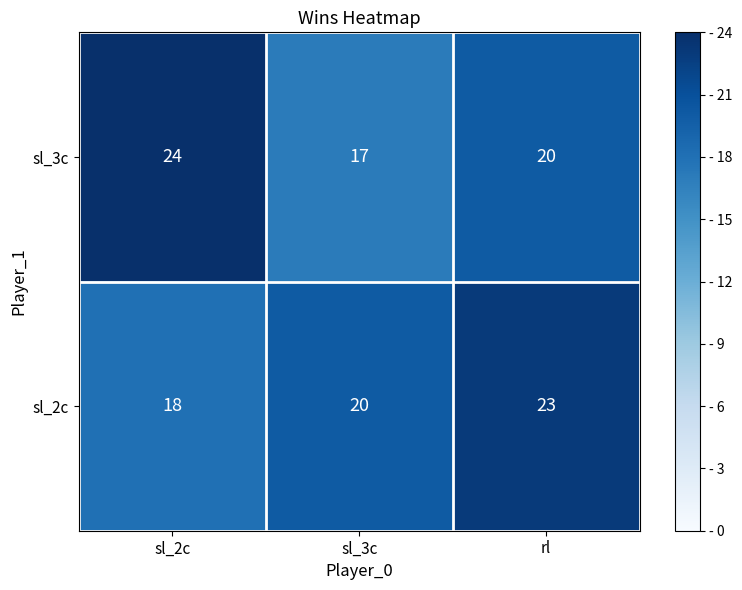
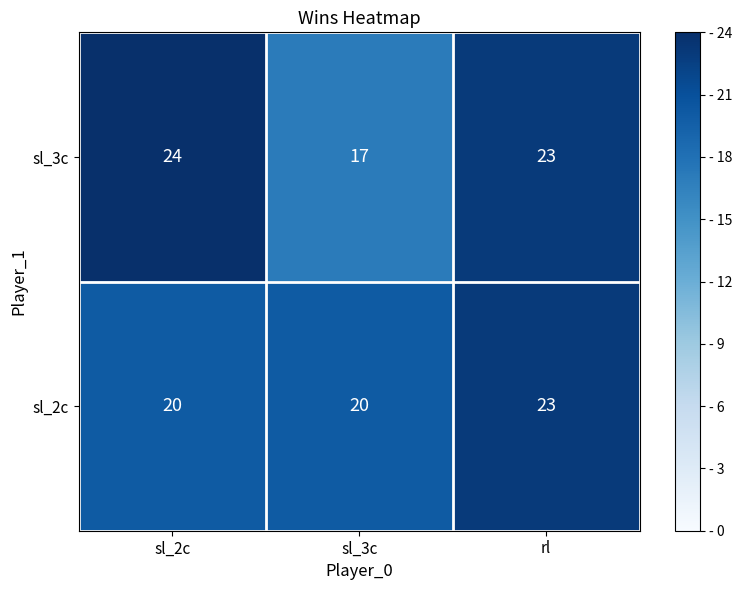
sl_3c, rl: 20 -> 23
sl_2c, sl_2c: 18 -> 20
